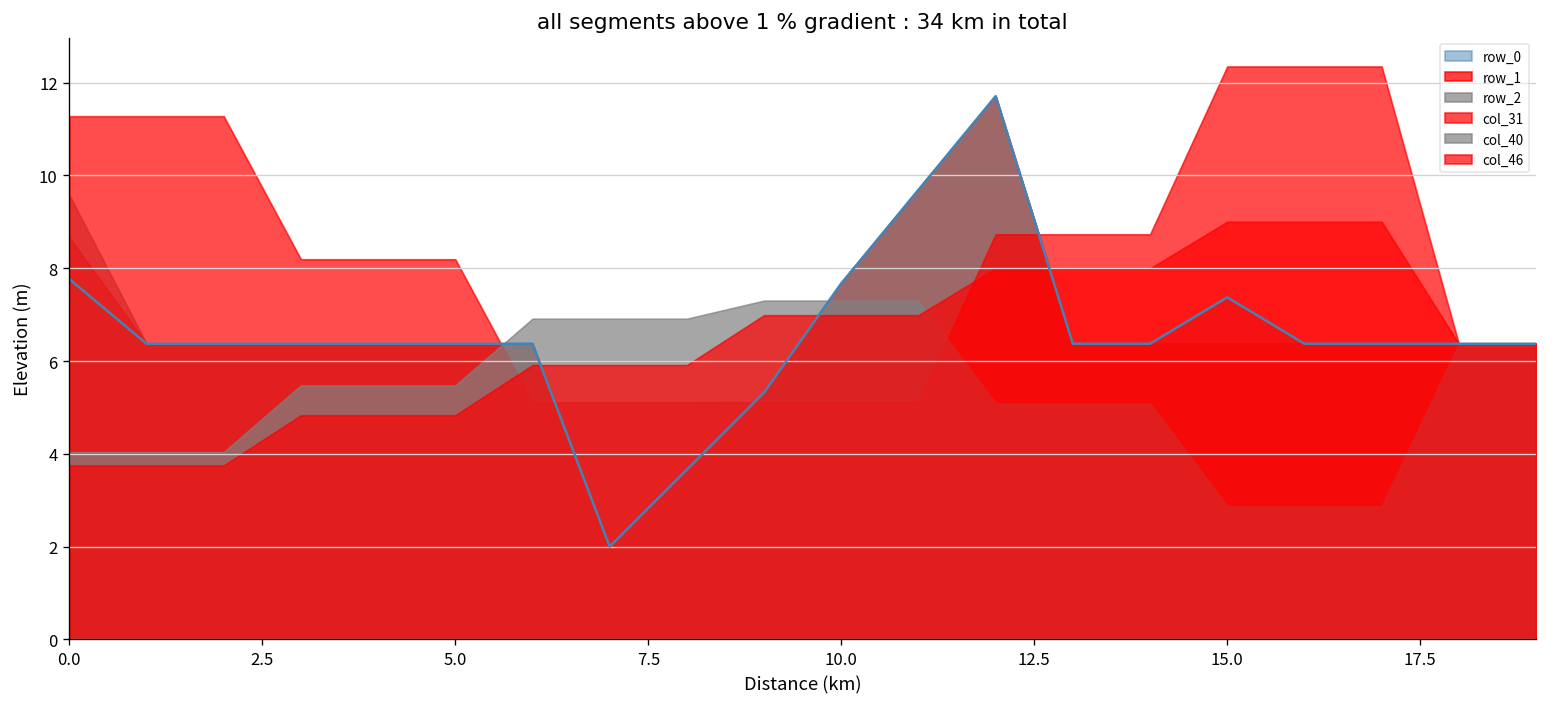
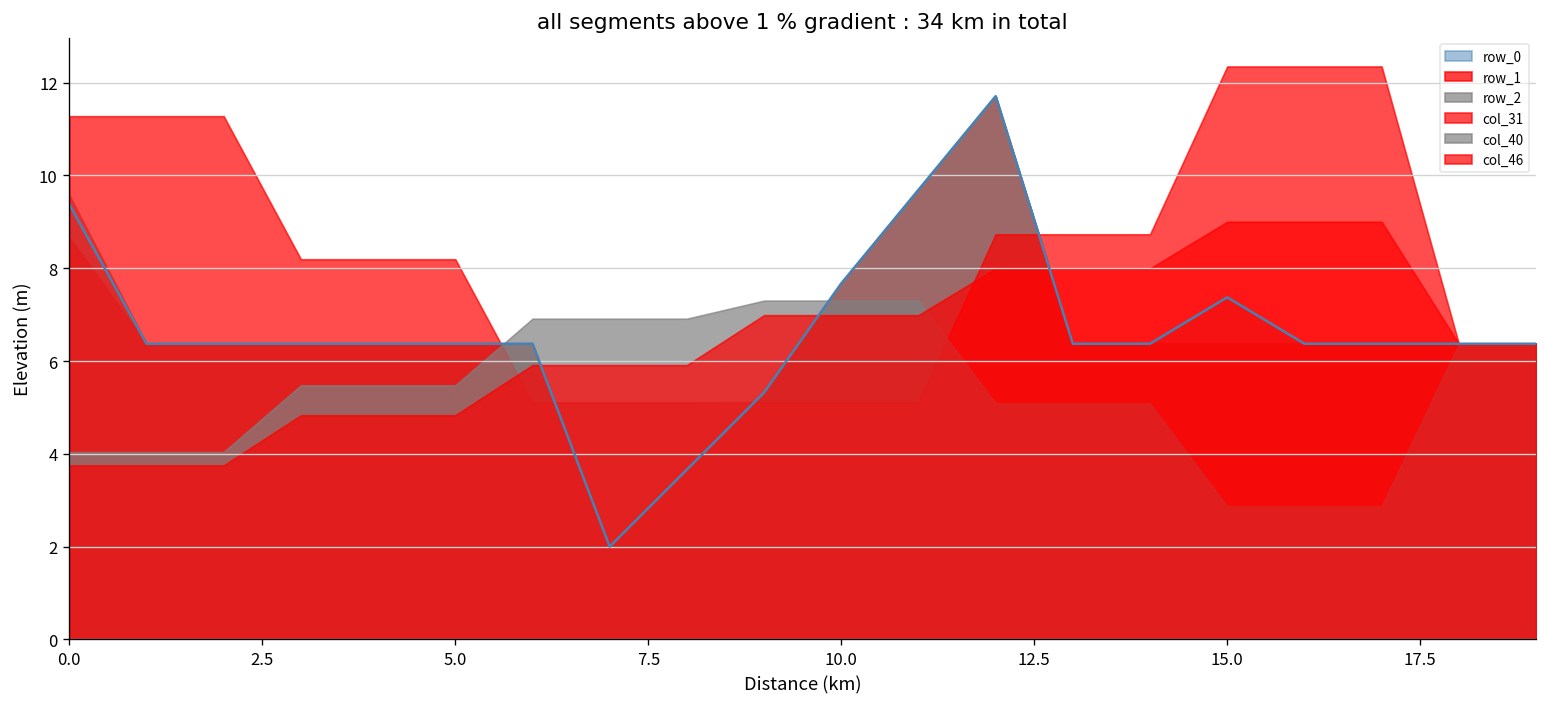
row_0, 0.0: 7.8 -> 9.4
